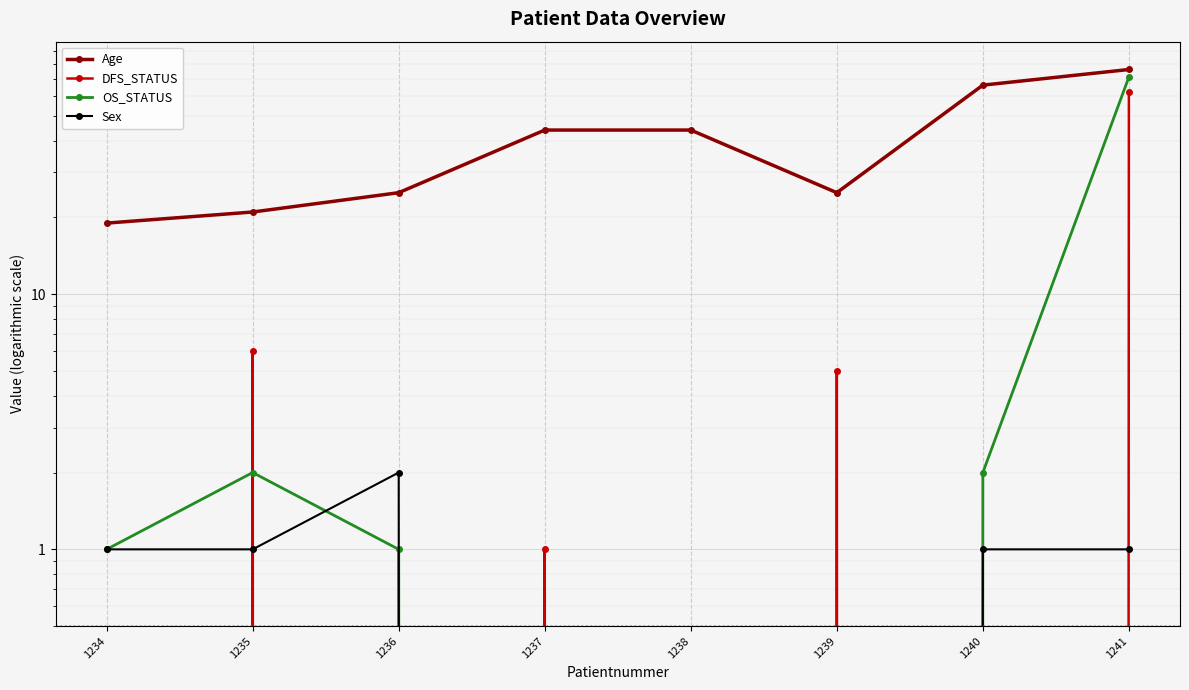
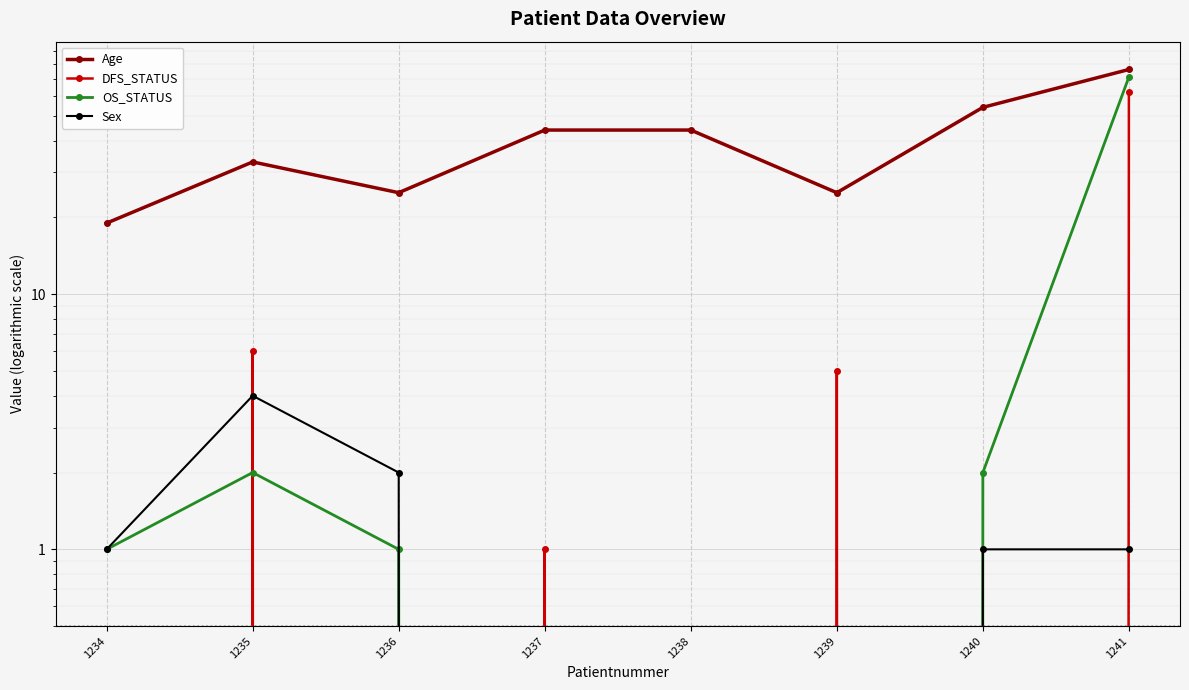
Age, 1235: 21 -> 33
Sex, 1235: 1 -> 4
Age, 1240: 66 -> 54
